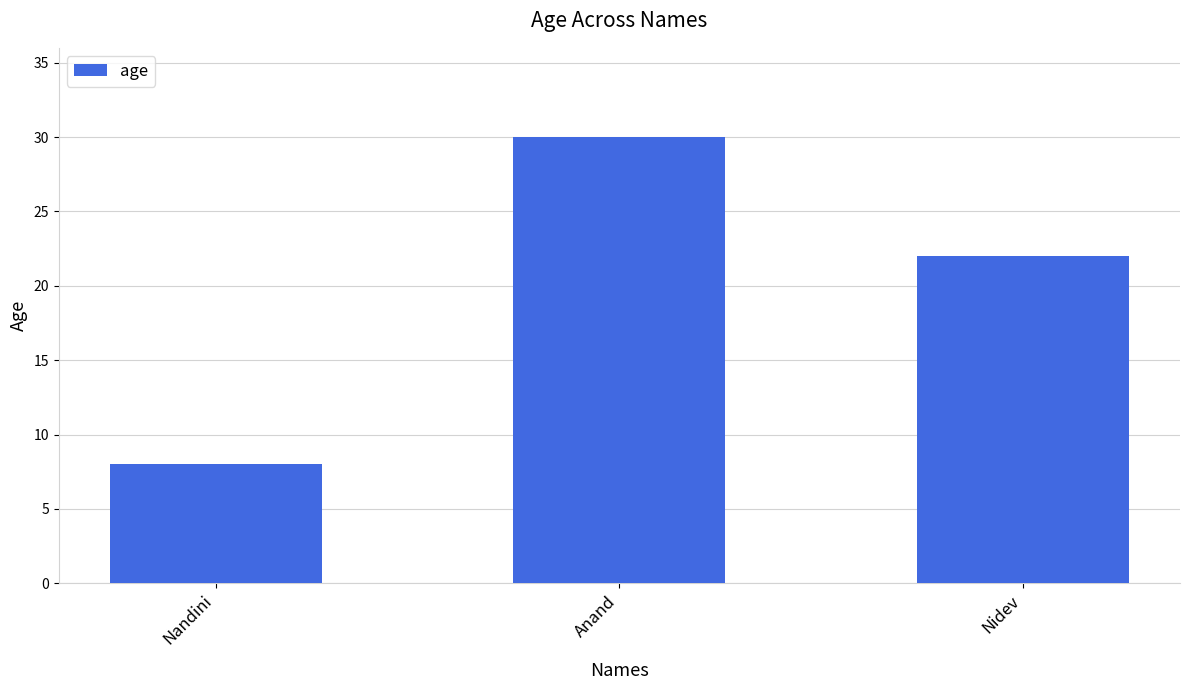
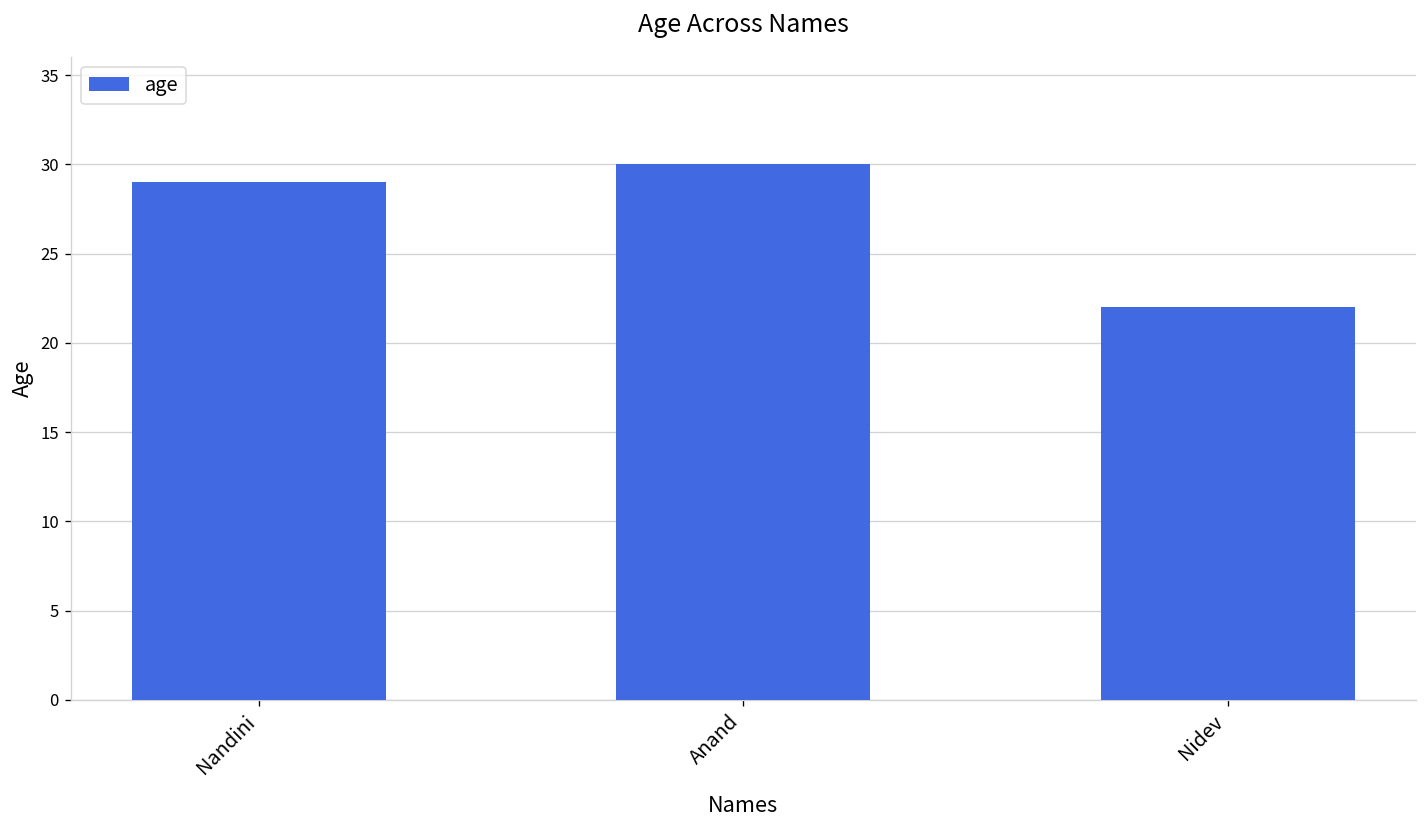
Nandini: 8 -> 29
